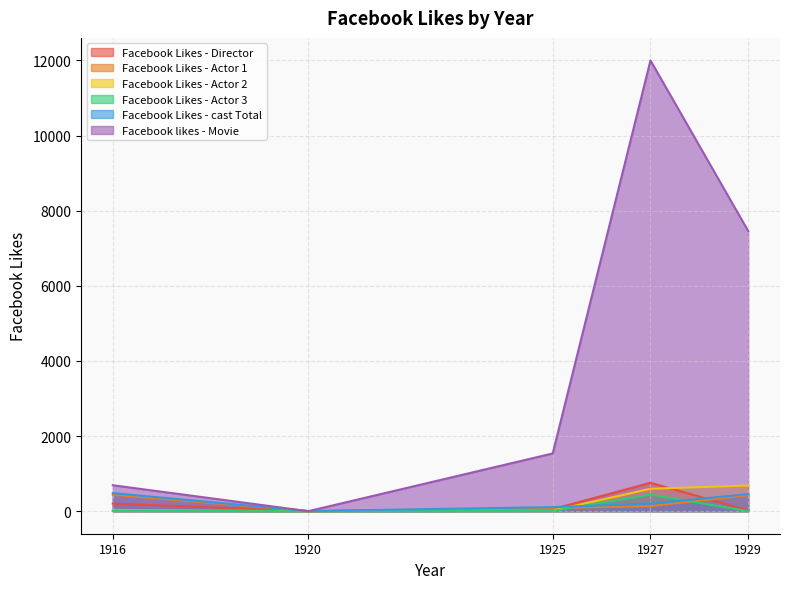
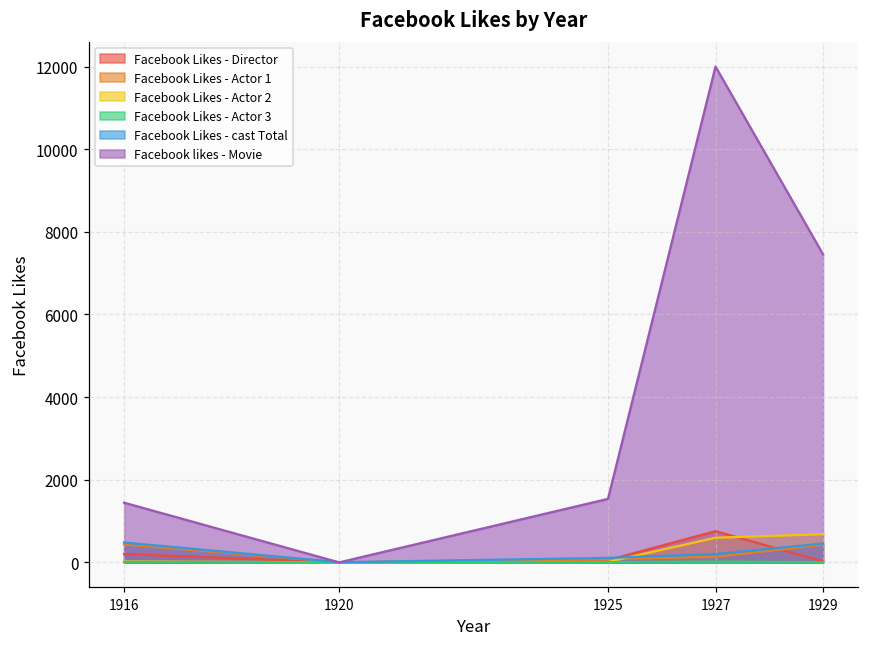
Facebook likes - Movie, 1916: 700 -> 1400
Facebook Likes - Actor 3, 1927: 400 -> 0
